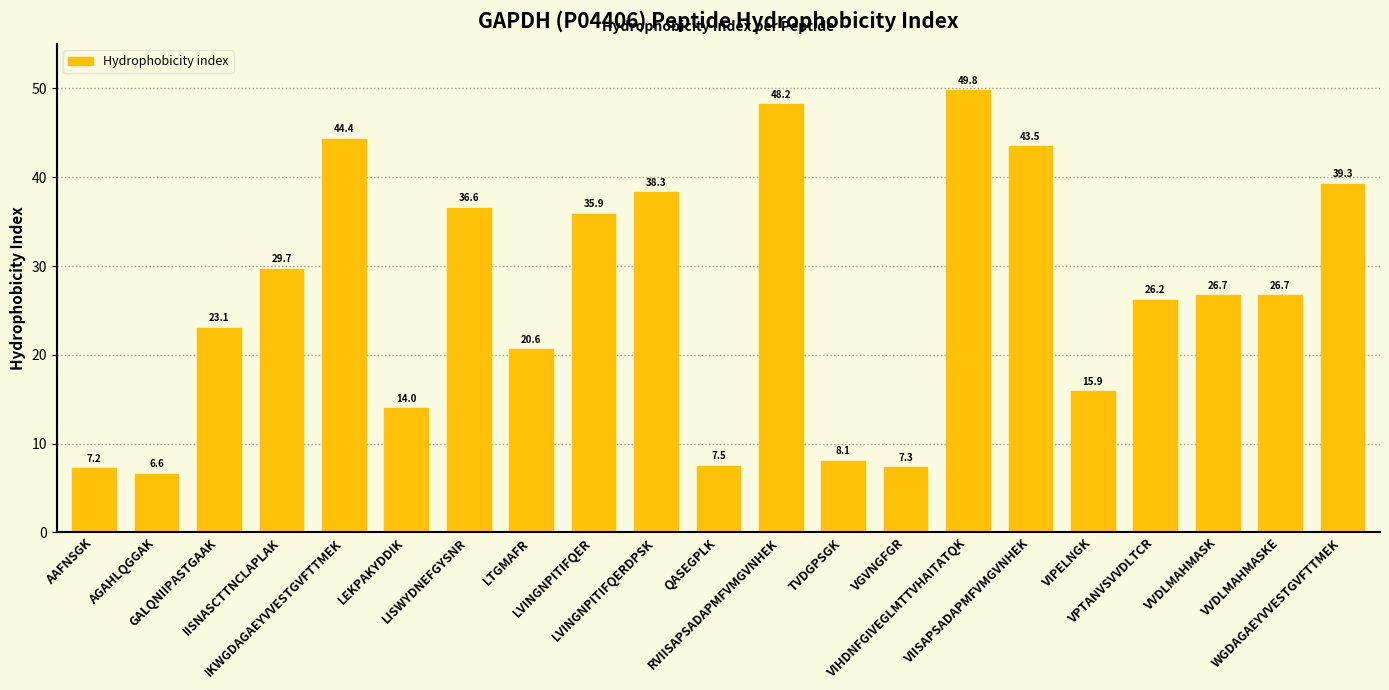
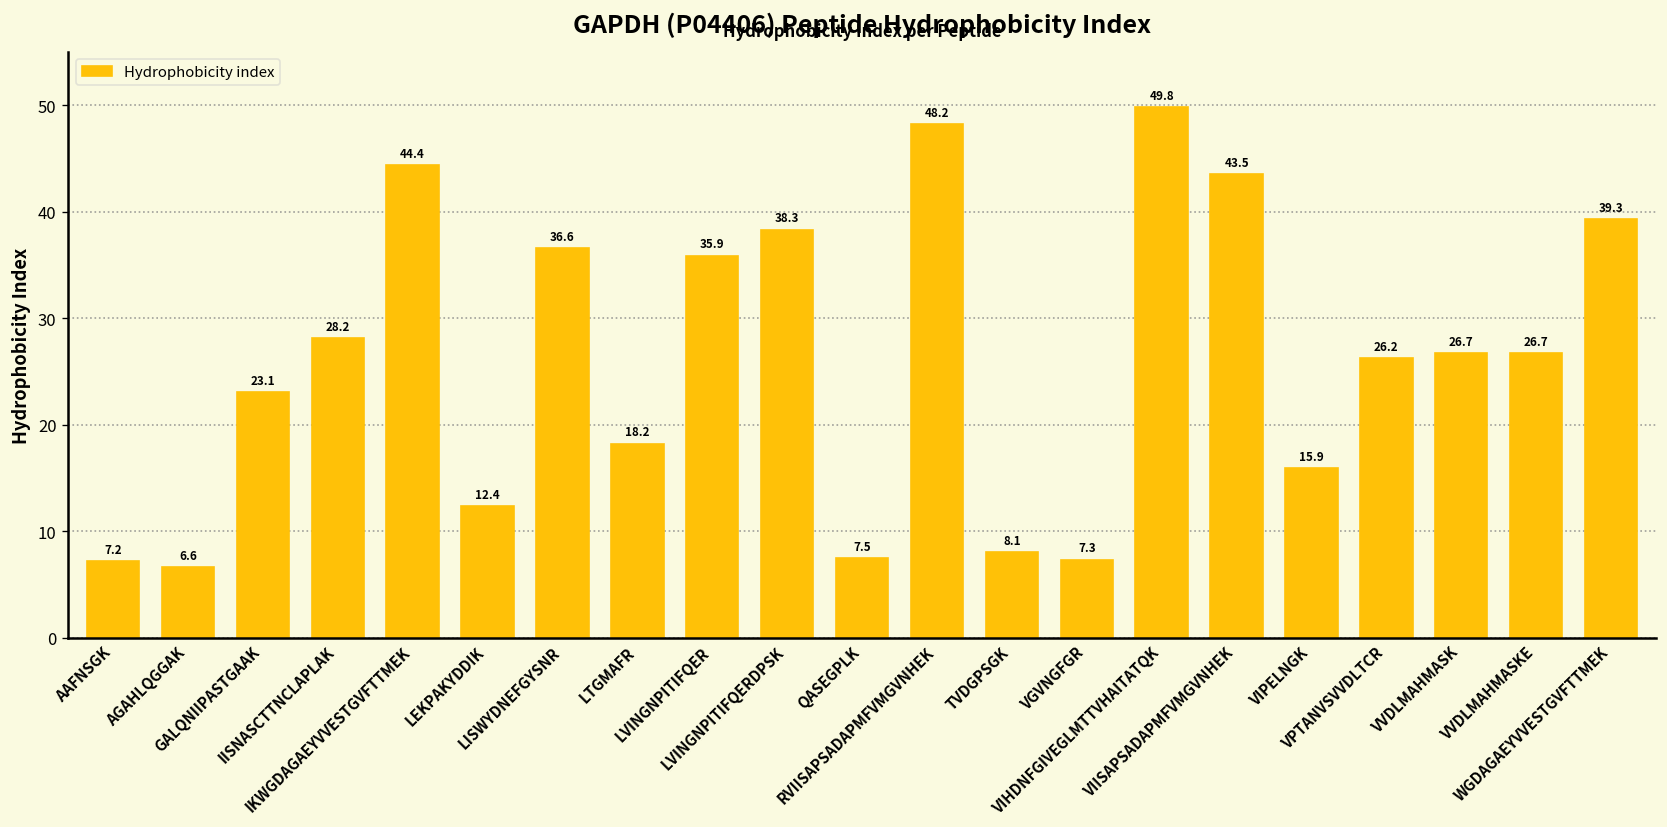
IISNASCTTNCLAPLAK: 29.7 -> 28.2
LEKPAKYDDIK: 14.0 -> 12.4
LTGMAFR: 20.6 -> 18.2
